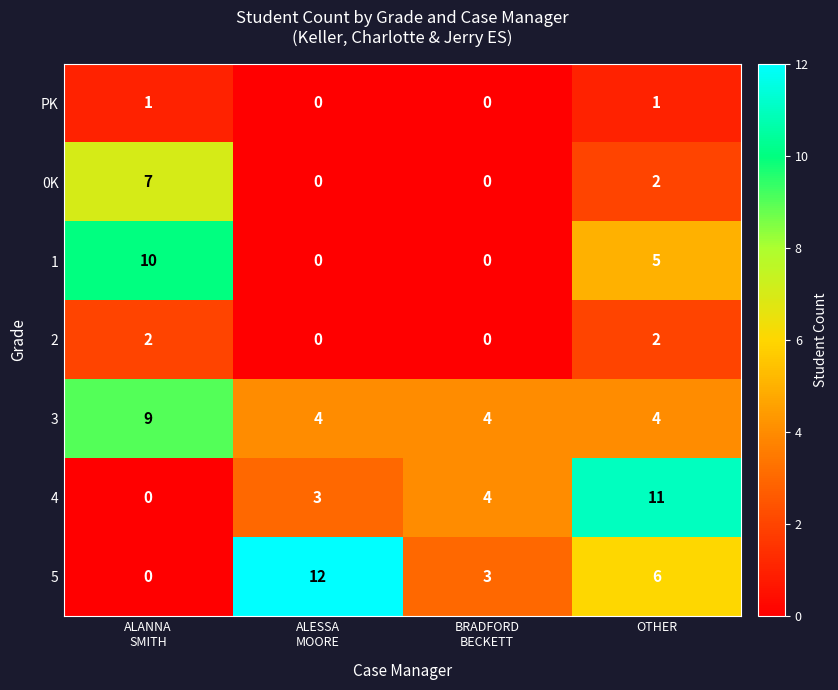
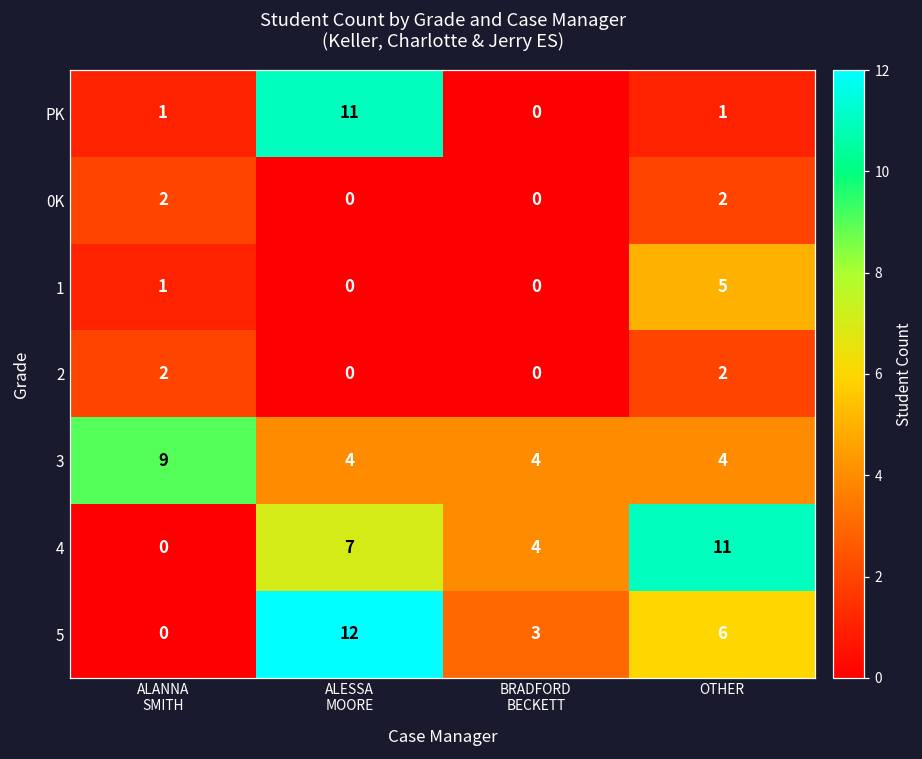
PK, ALESSA MOORE: 0 -> 11
0K, ALANNA SMITH: 7 -> 2
1, ALANNA SMITH: 10 -> 1
4, ALESSA MOORE: 3 -> 7
